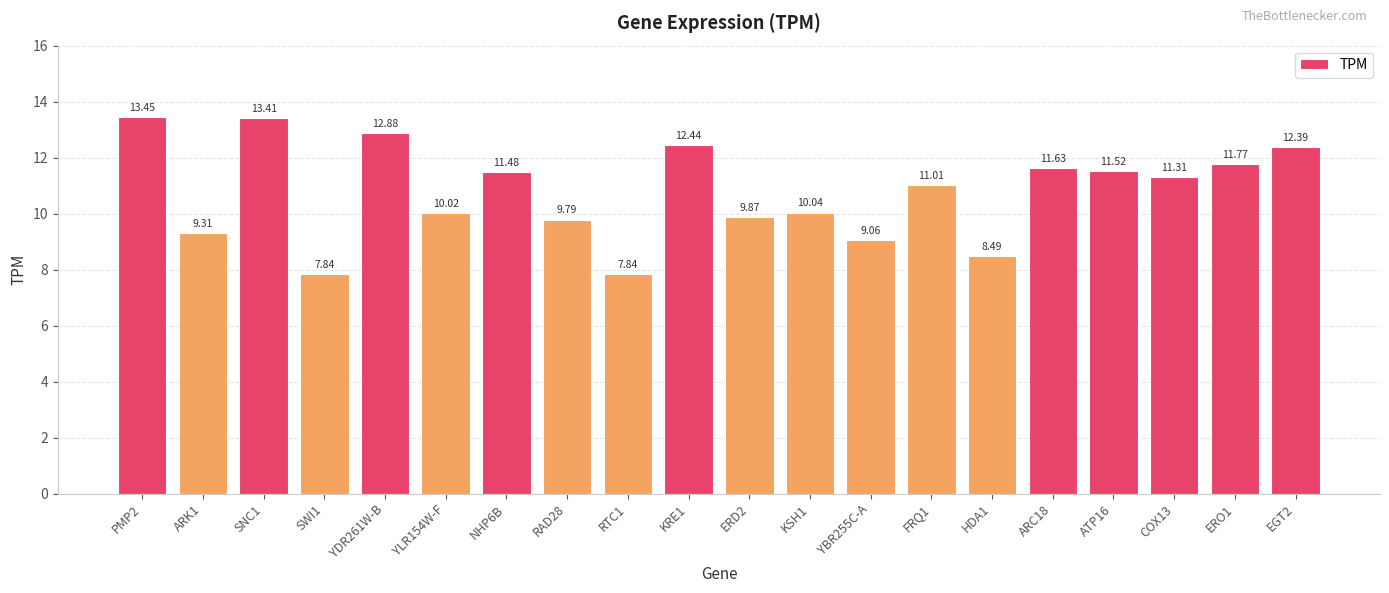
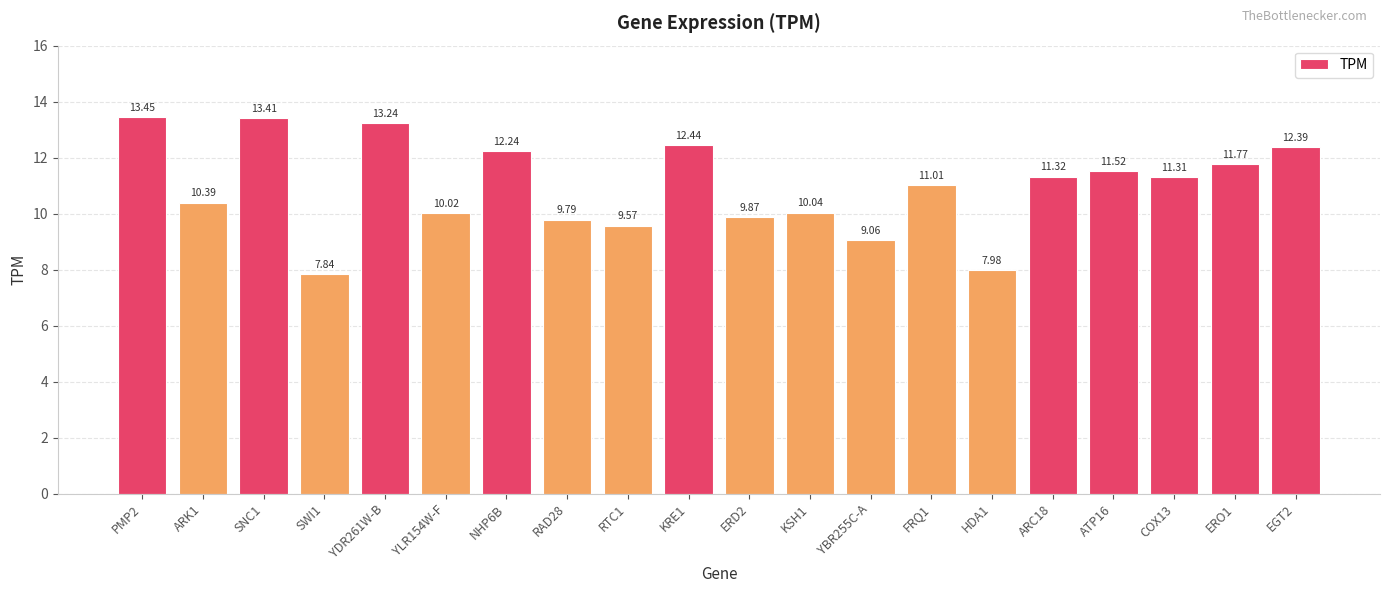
ARK1: 9.31 -> 10.39
YDR261W-B: 12.88 -> 13.24
NHP6B: 11.48 -> 12.24
RTC1: 7.84 -> 9.57
HDA1: 8.49 -> 7.98
ARC18: 11.63 -> 11.32
